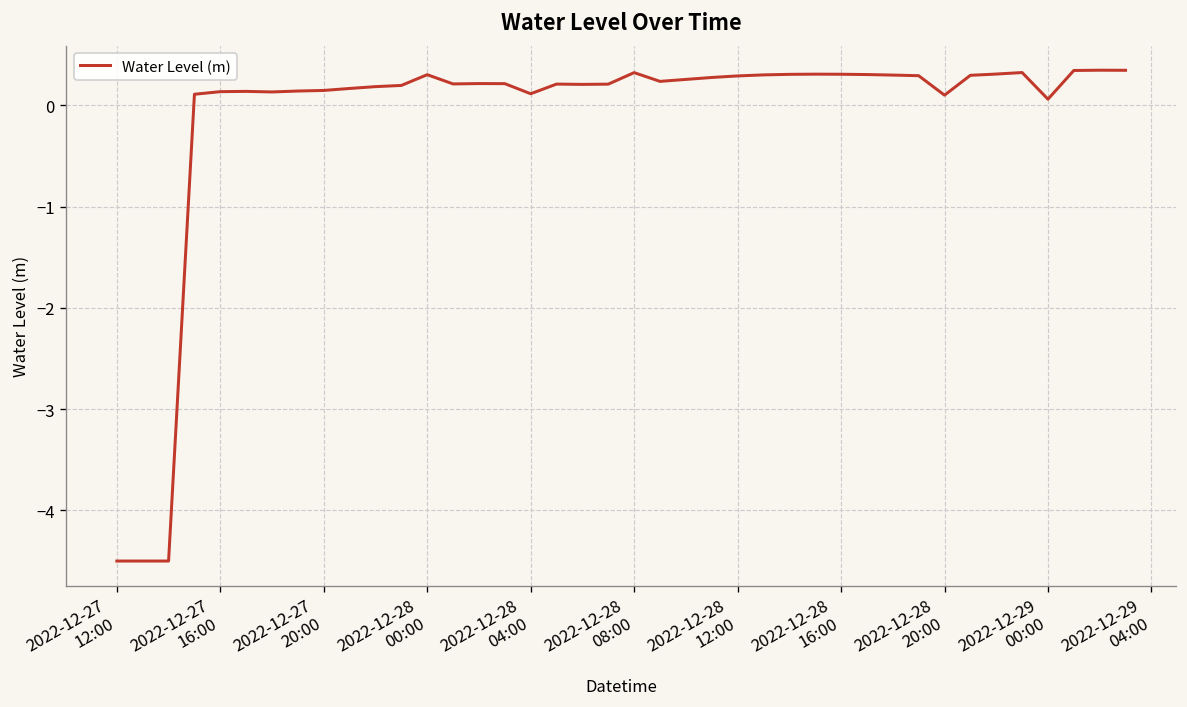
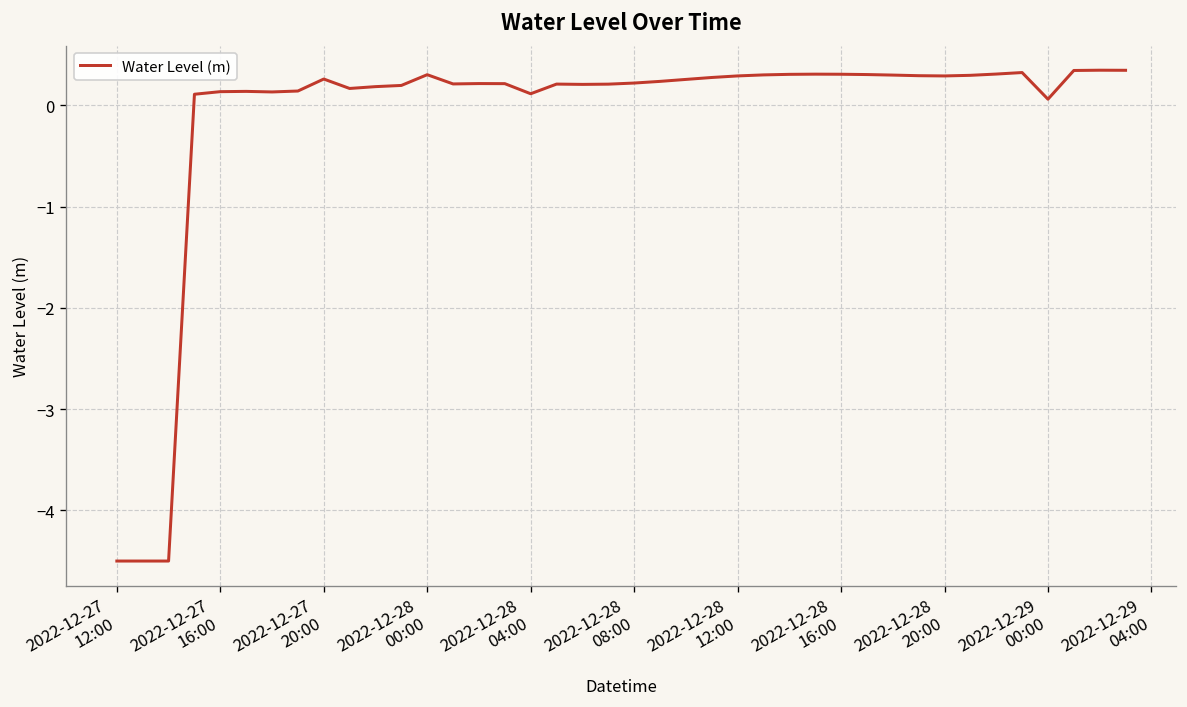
2022-12-27 20:00: 0.1 -> 0.3
2022-12-28 08:00: 0.3 -> 0.2
2022-12-28 20:00: 0.1 -> 0.3
